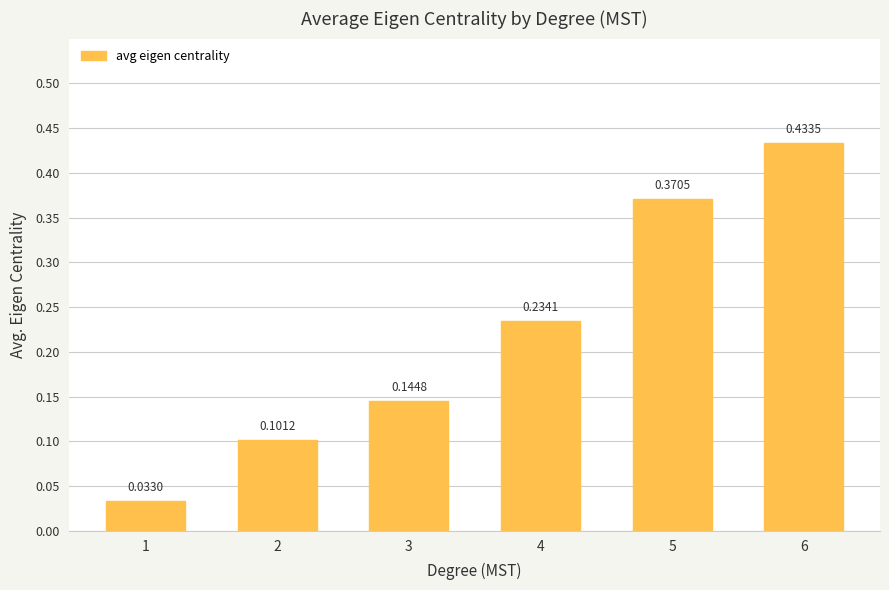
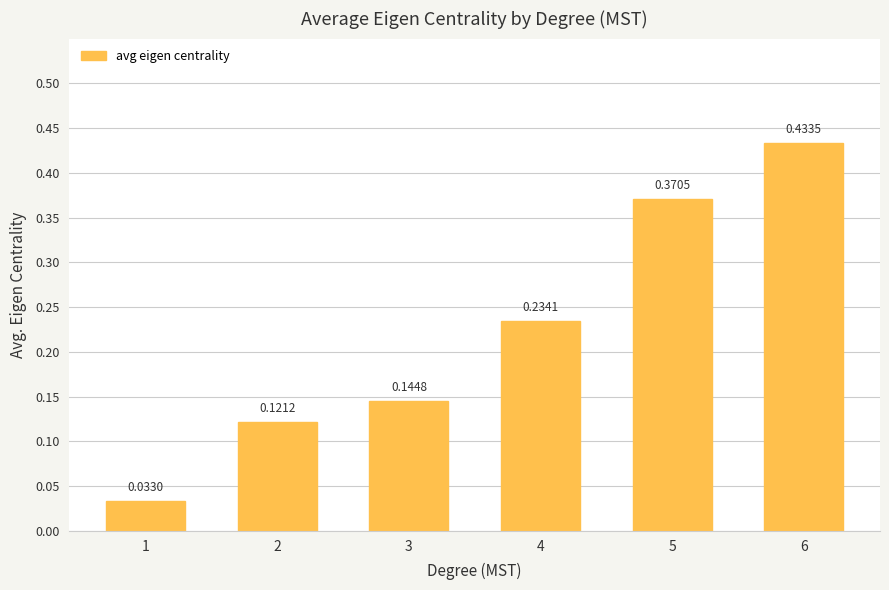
2: 0.1012 -> 0.1212
